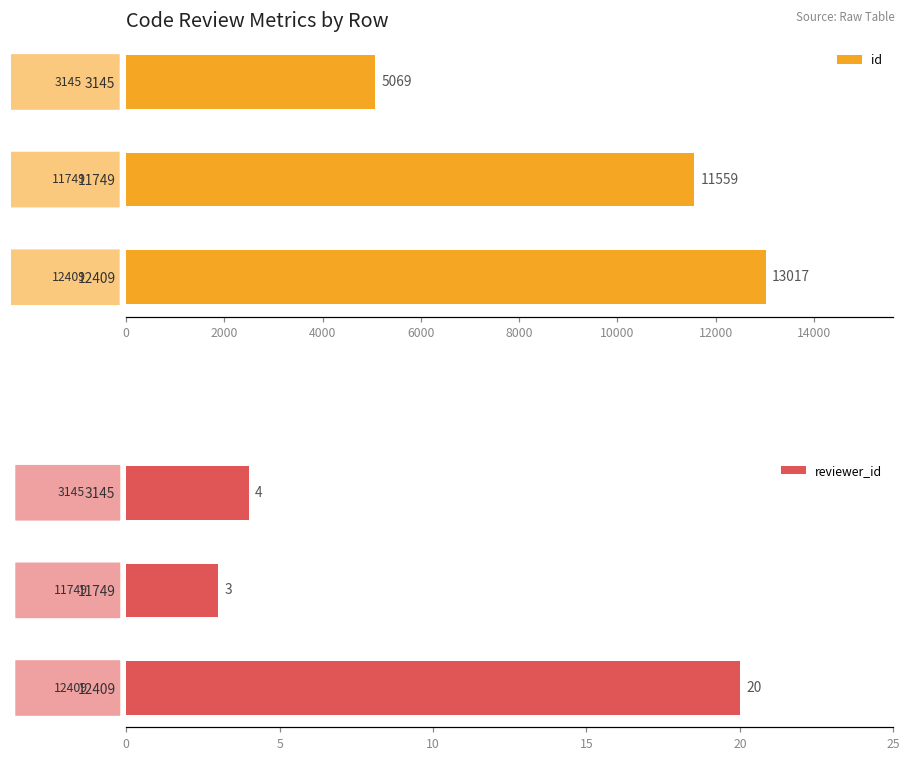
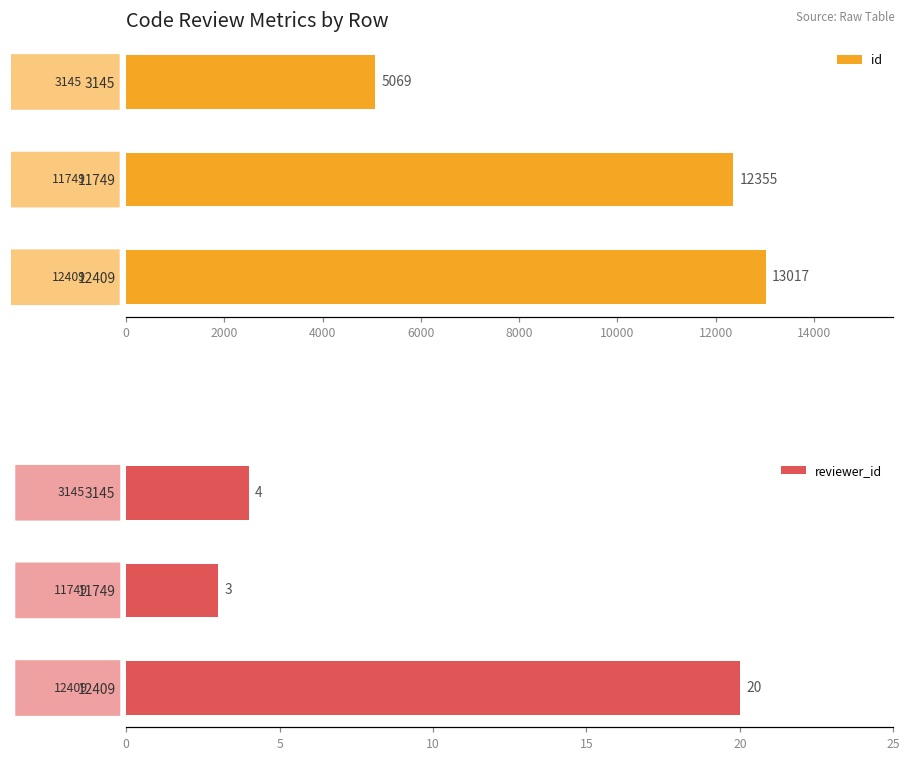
Code Review Metrics by Row, 11749: 11559 -> 12355
